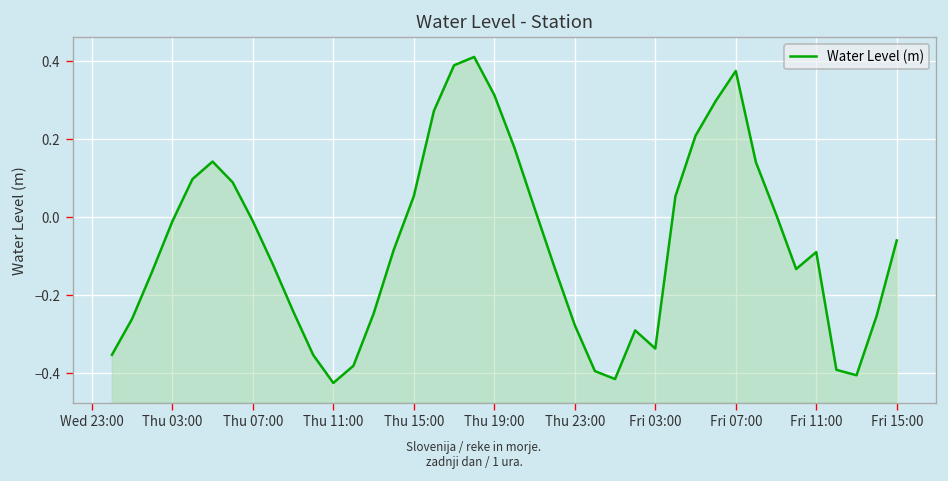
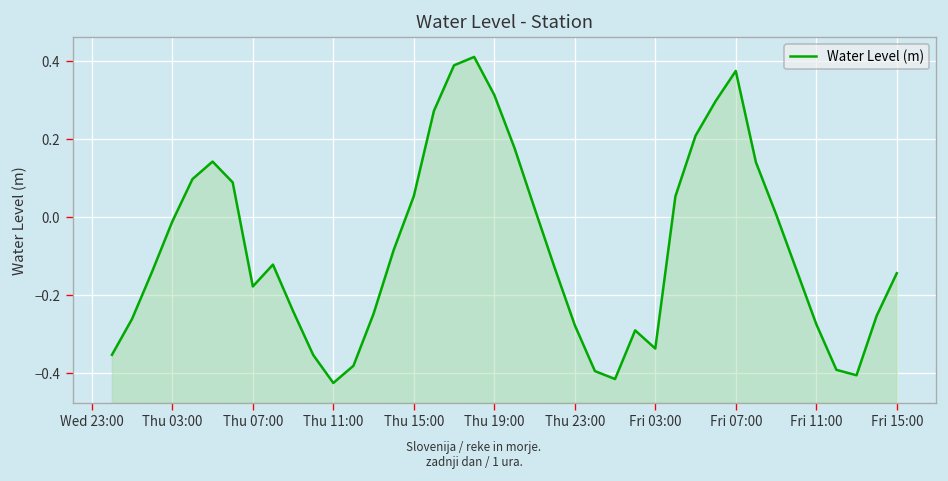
Thu 07:00: -0.01 -> -0.18
Fri 11:00: -0.09 -> -0.27
Fri 15:00: -0.06 -> -0.14
